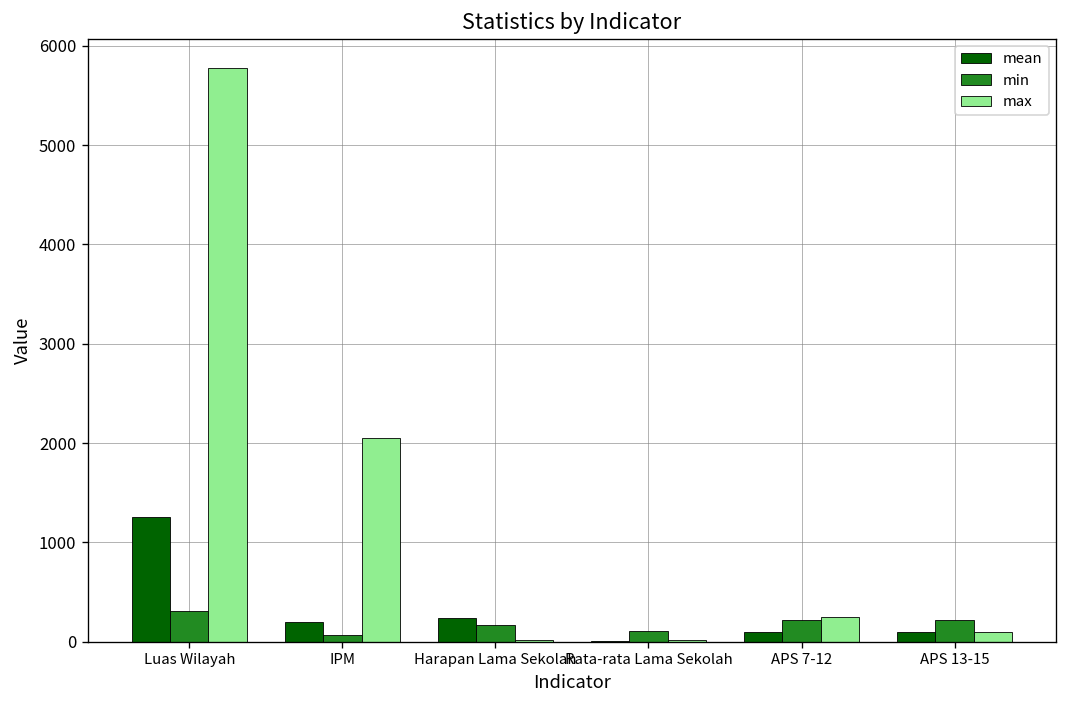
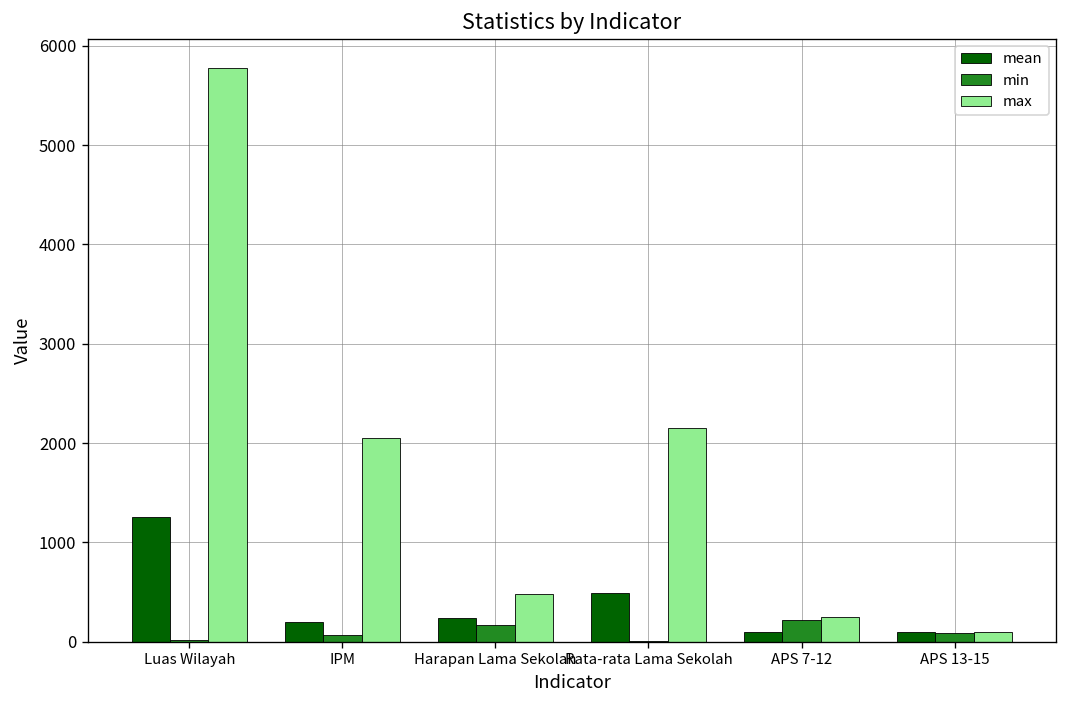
min, Luas Wilayah: 300 -> 0
max, Harapan Lama Sekolah: 0 -> 500
mean, Rata-rata Lama Sekolah: 0 -> 500
min, Rata-rata Lama Sekolah: 100 -> 0
max, Rata-rata Lama Sekolah: 0 -> 2200
min, APS 13-15: 200 -> 100
